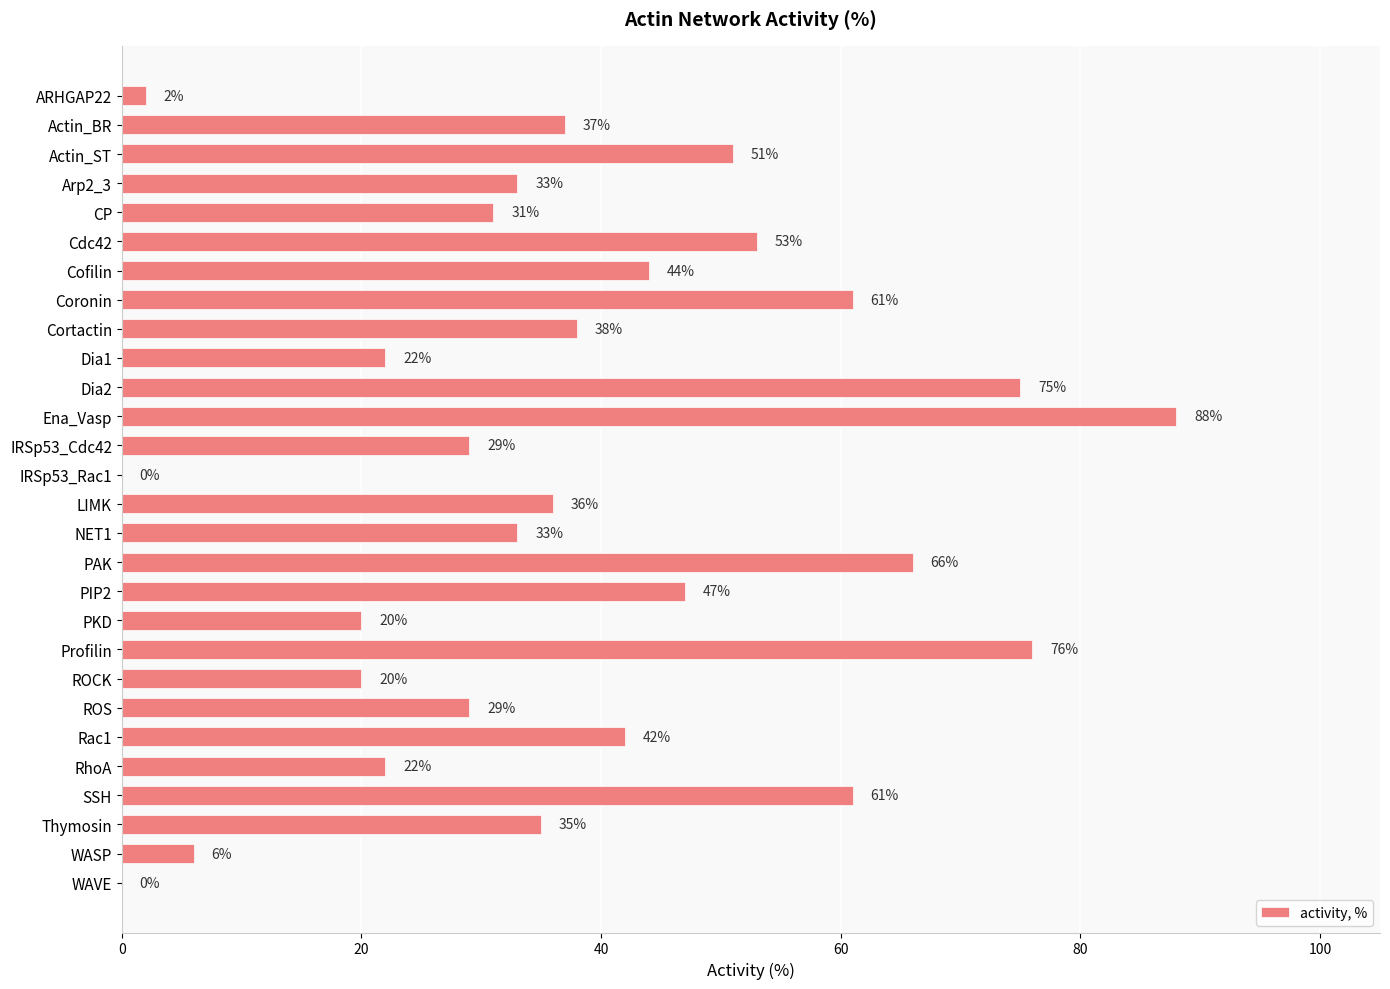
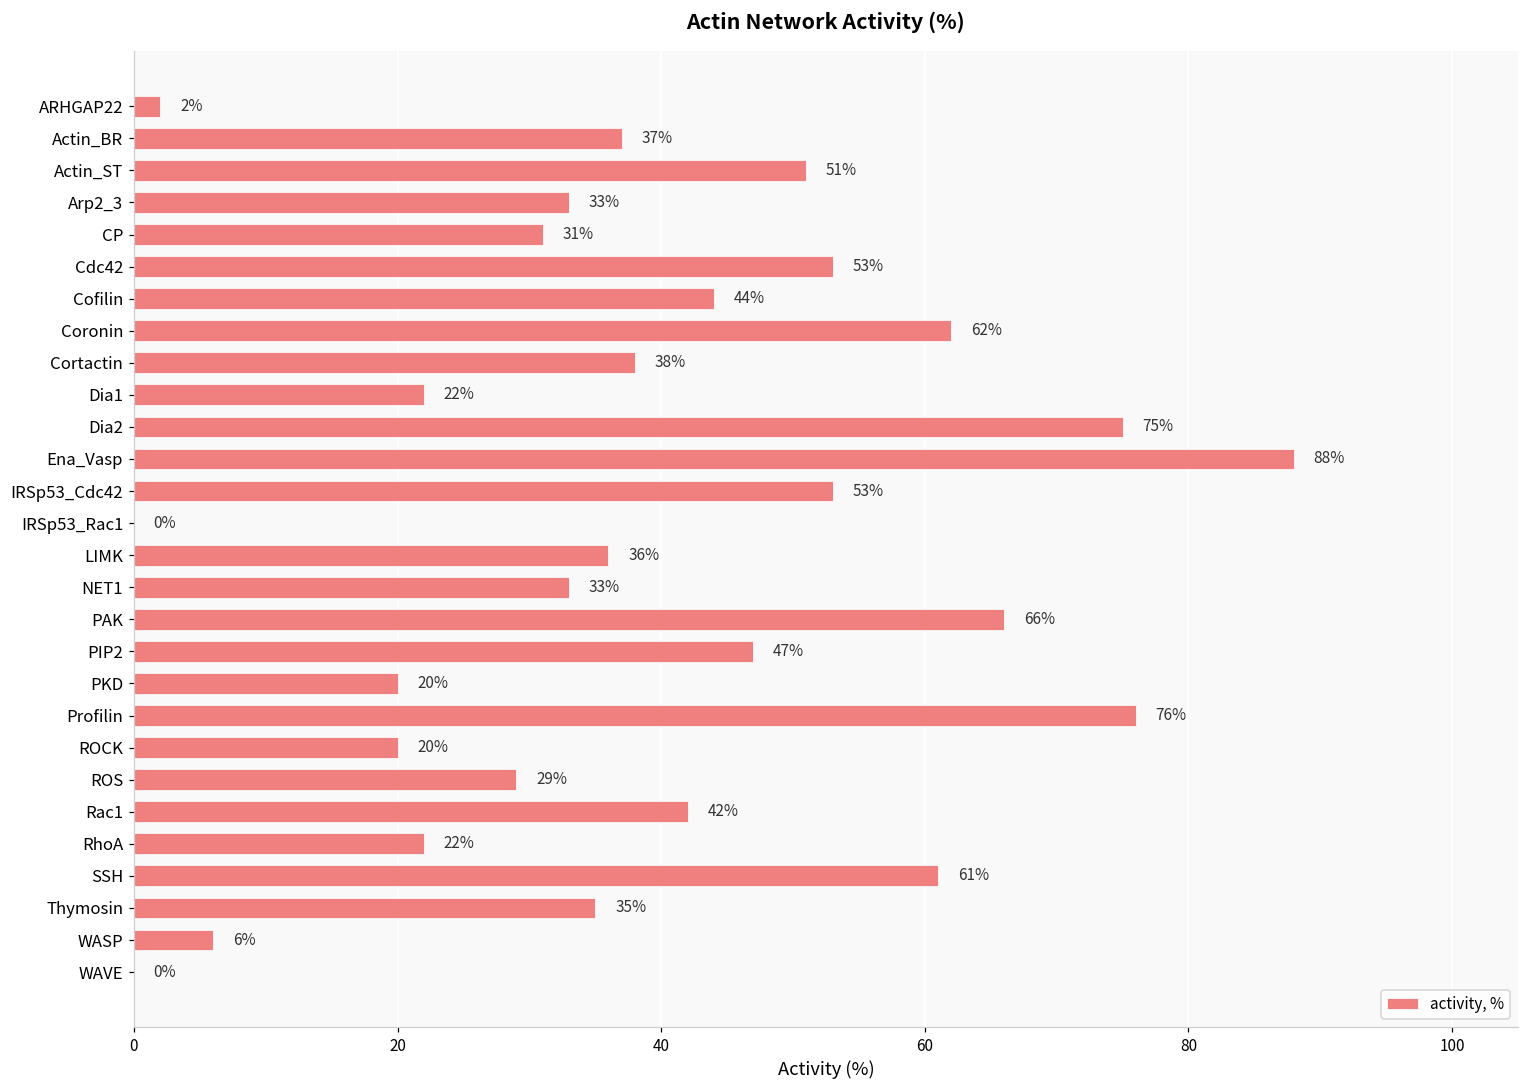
Coronin: 61% -> 62%
IRSp53_Cdc42: 29% -> 53%
